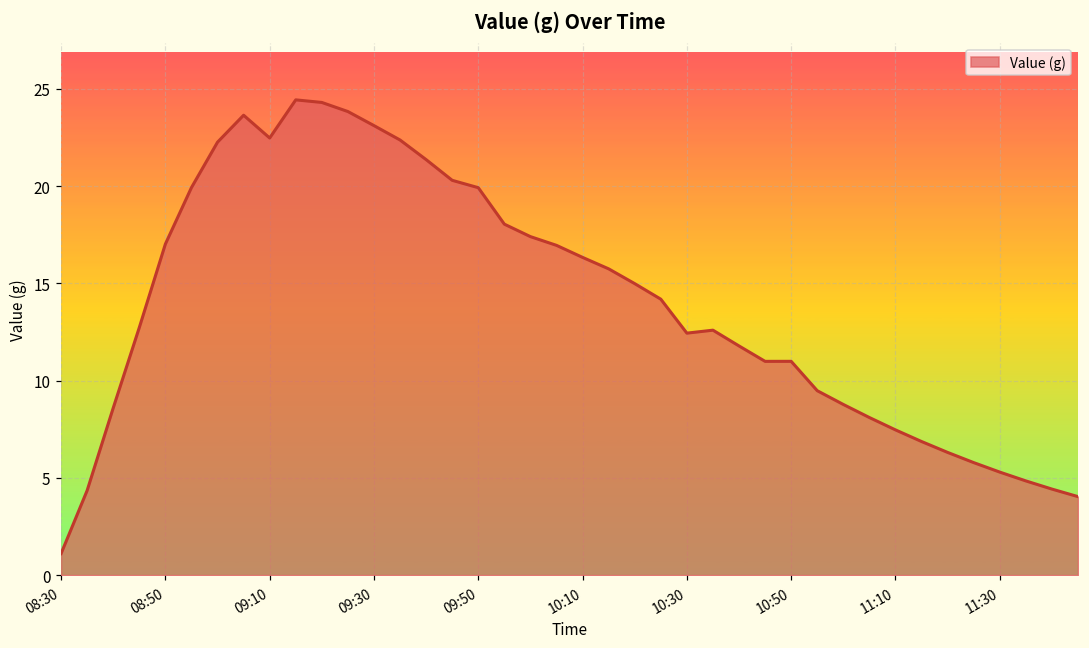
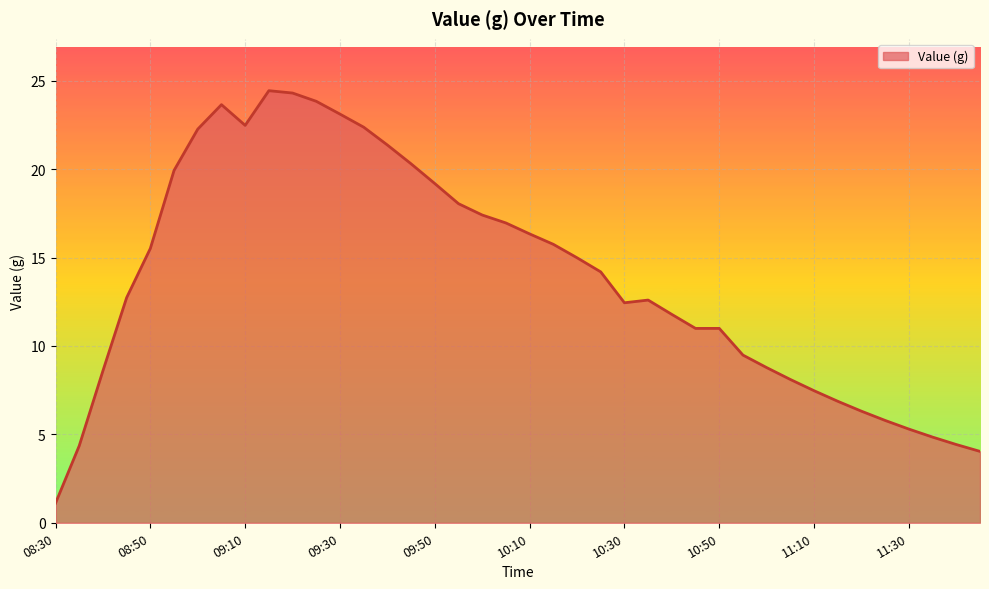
08:50: 17.0 -> 15.5
09:50: 19.9 -> 19.2
